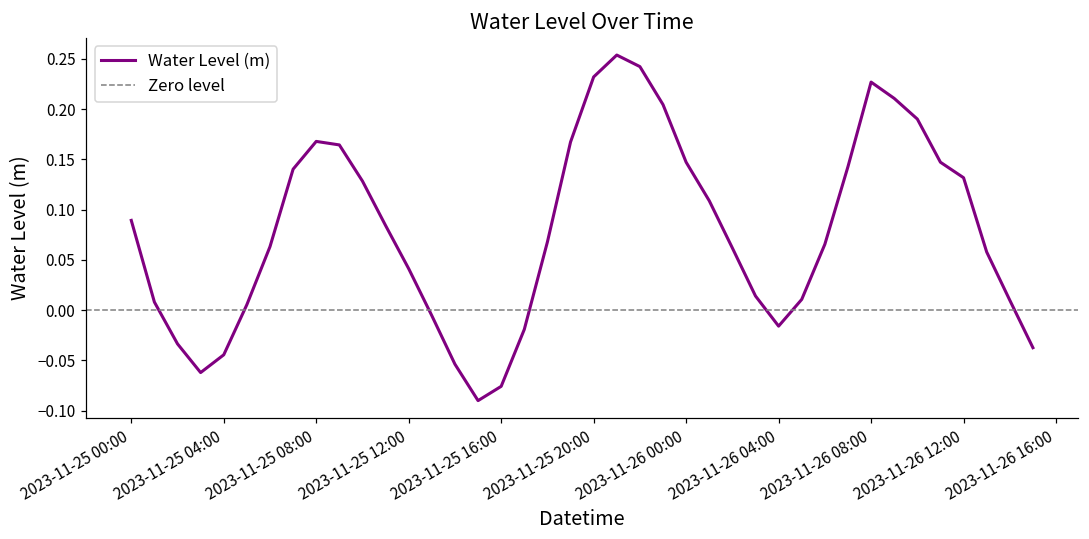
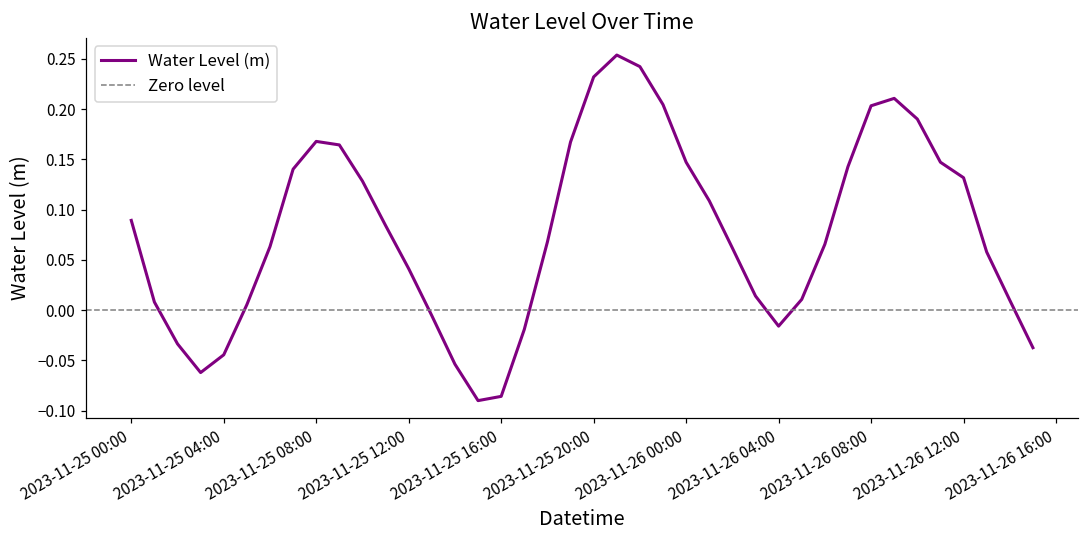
2023-11-25 16:00: -0.08 -> -0.09
2023-11-26 08:00: 0.23 -> 0.20
